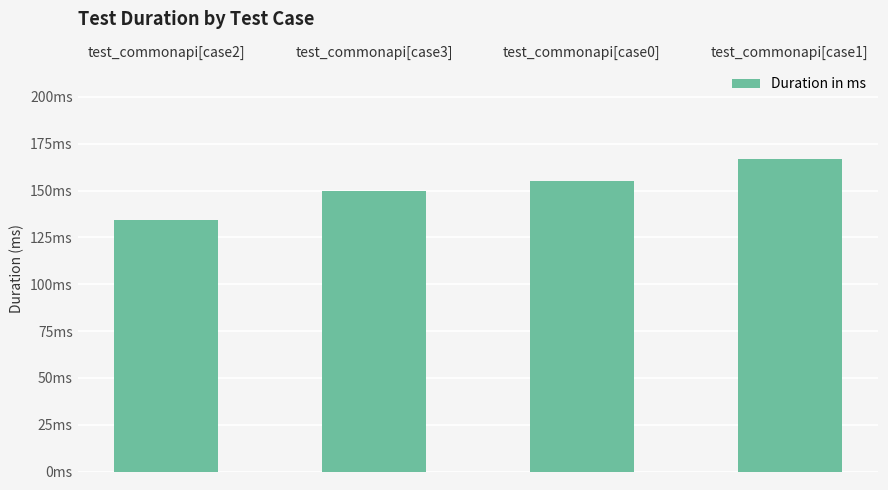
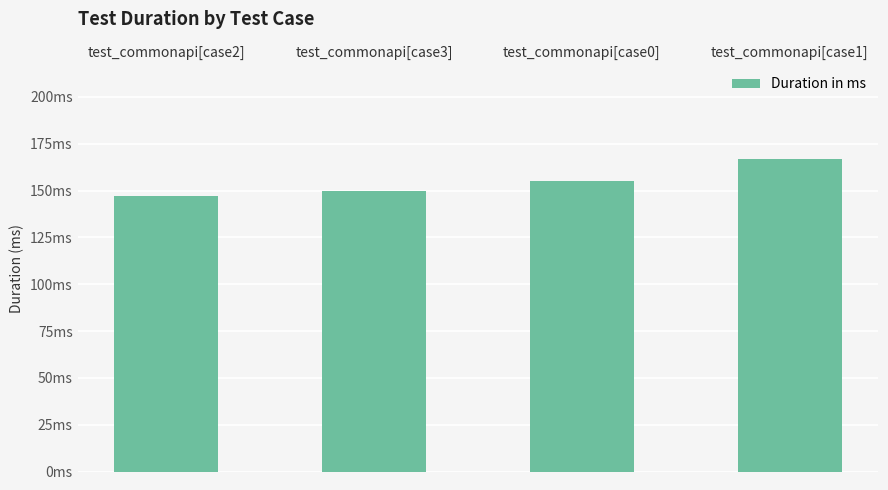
test_commonapi[case2]: 134ms -> 147ms
